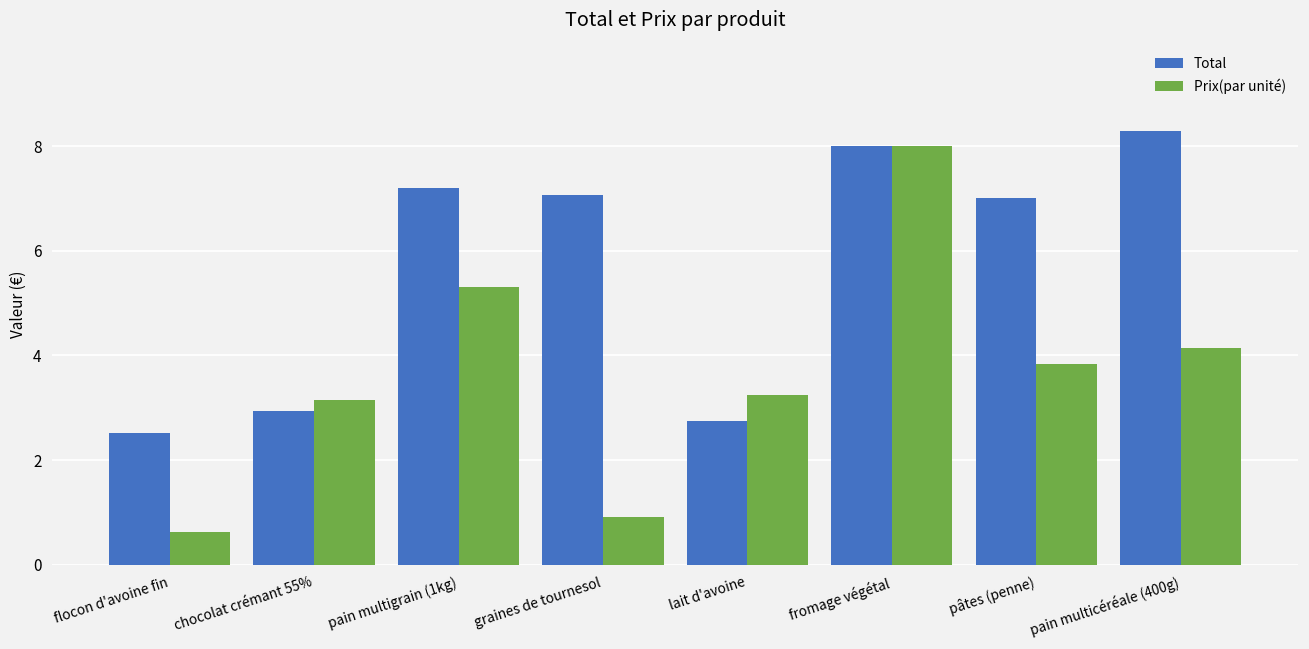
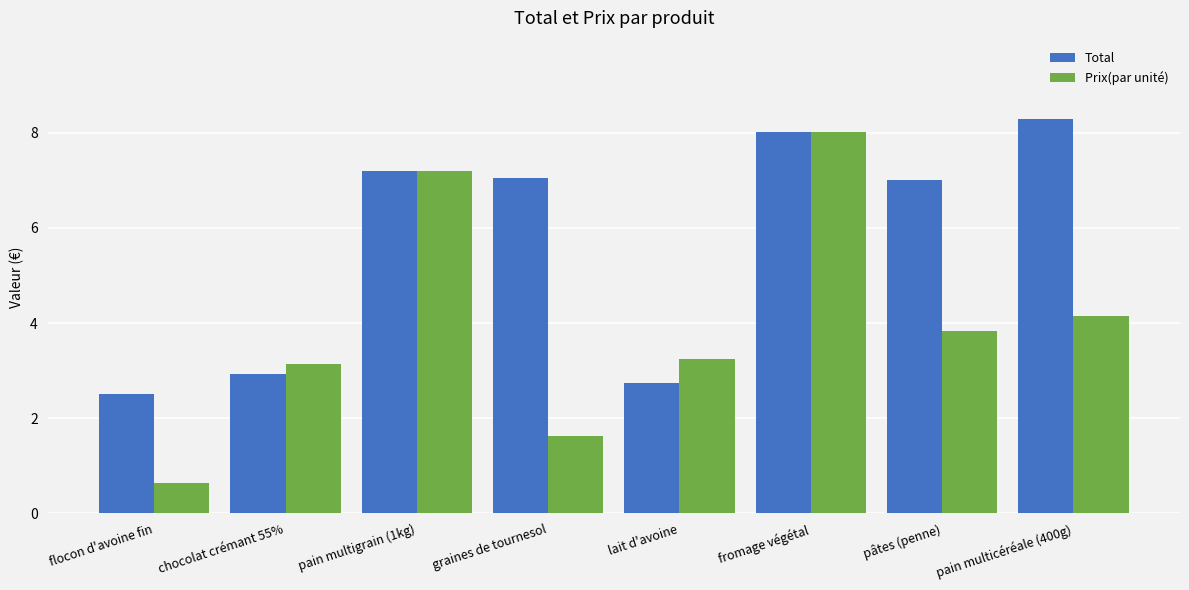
Prix(par unité), pain multigrain (1kg): 5.3 -> 7.2
Prix(par unité), graines de tournesol: 0.9 -> 1.6
